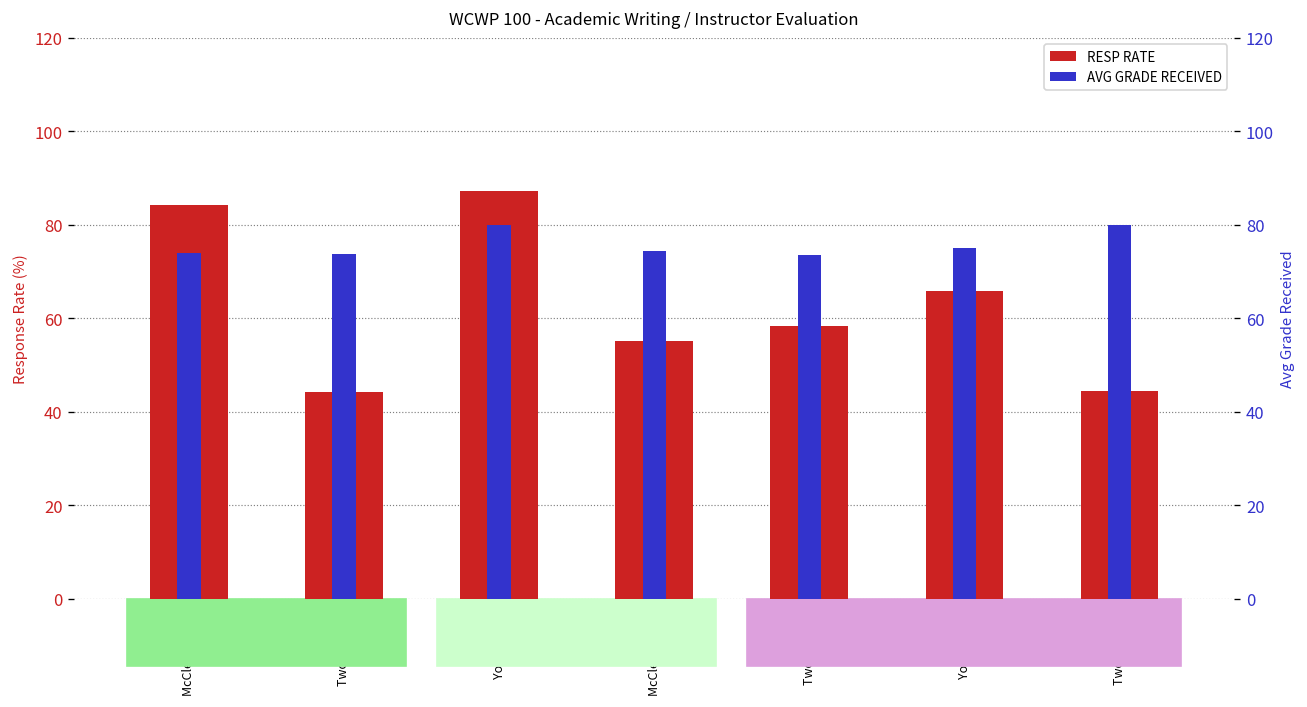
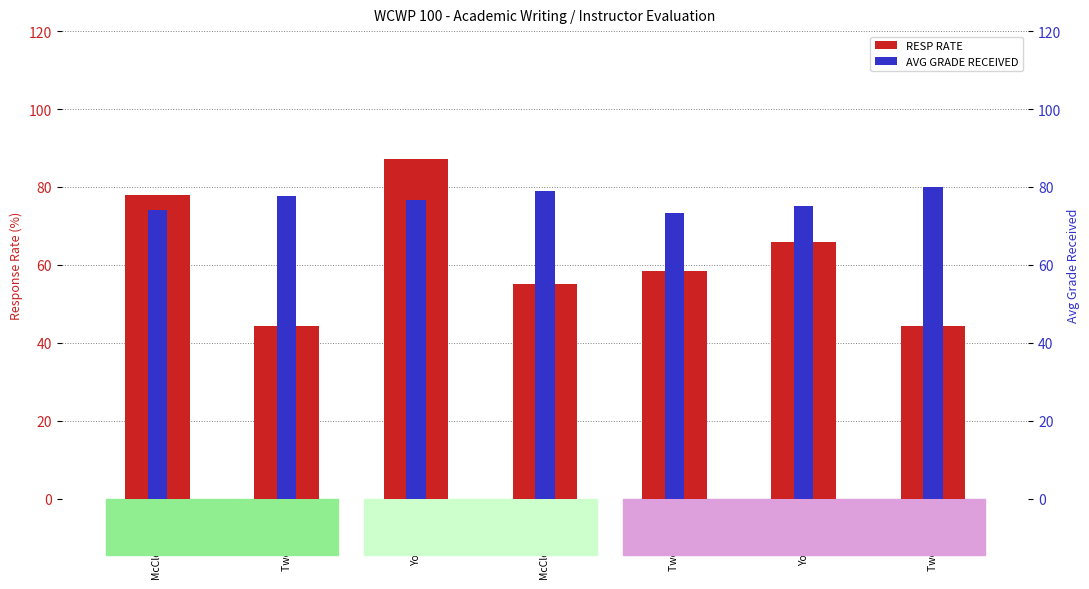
RESP RATE, McCleary WI24: 84 -> 78
AVG GRADE RECEIVED, Twohig WI24: 74 -> 78
AVG GRADE RECEIVED, Young WI24: 80 -> 77
AVG GRADE RECEIVED, McCleary FA23: 74 -> 79
